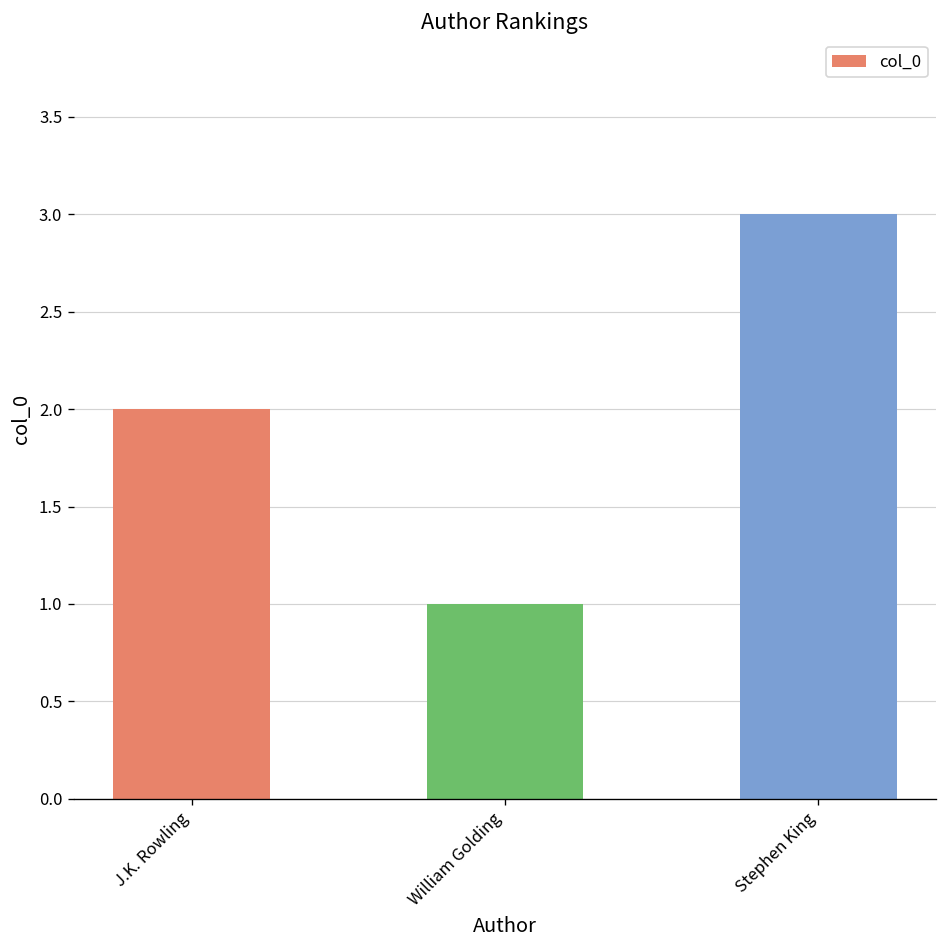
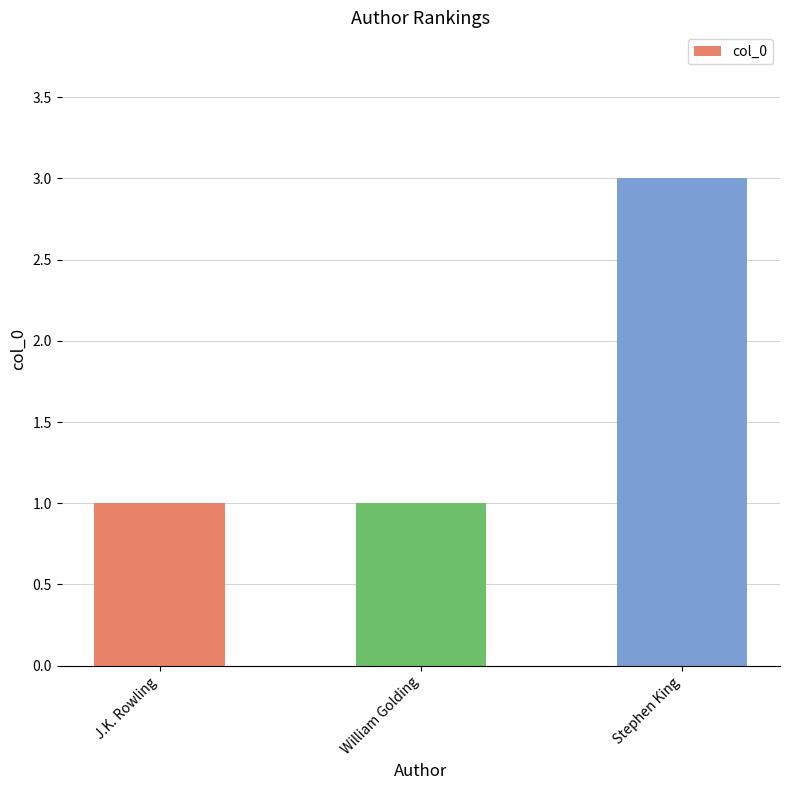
J.K. Rowling: 2 -> 1
